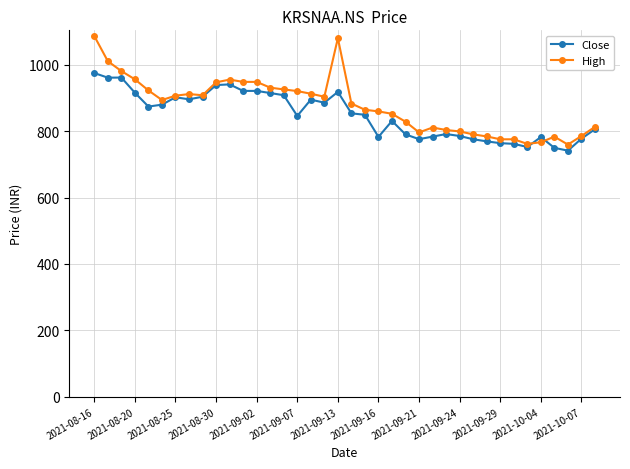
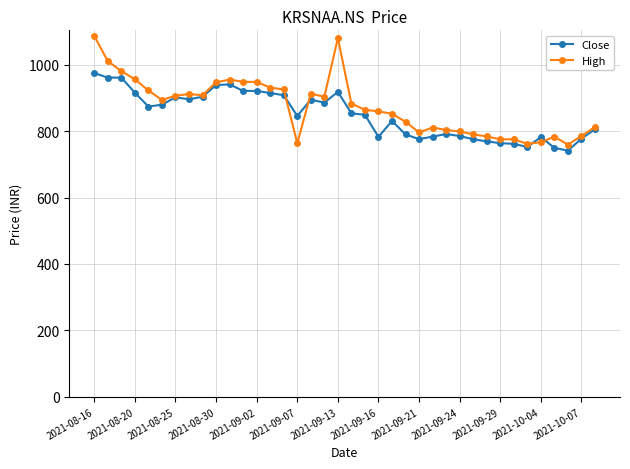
High, 2021-09-07: 920 -> 760
